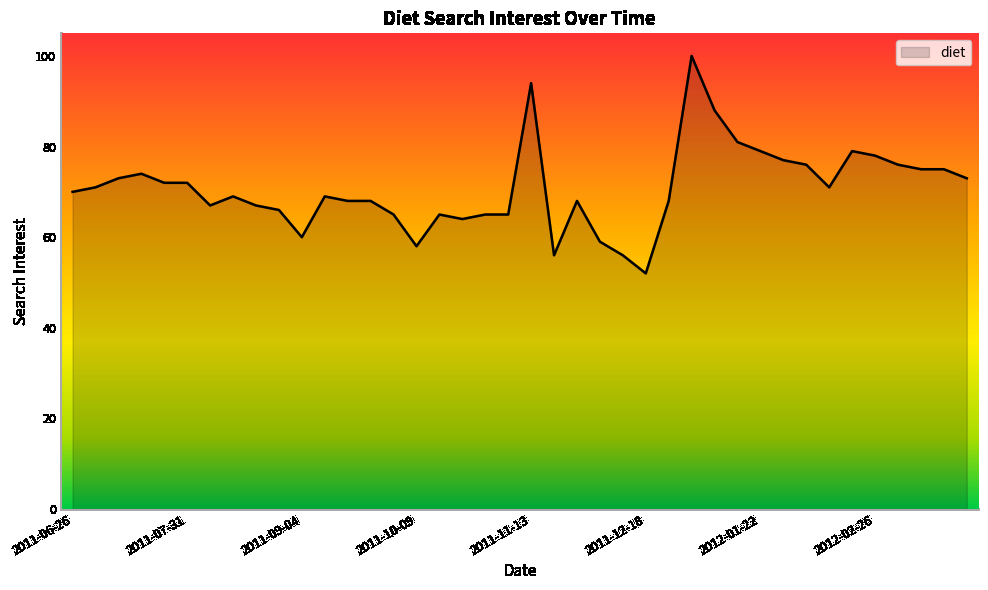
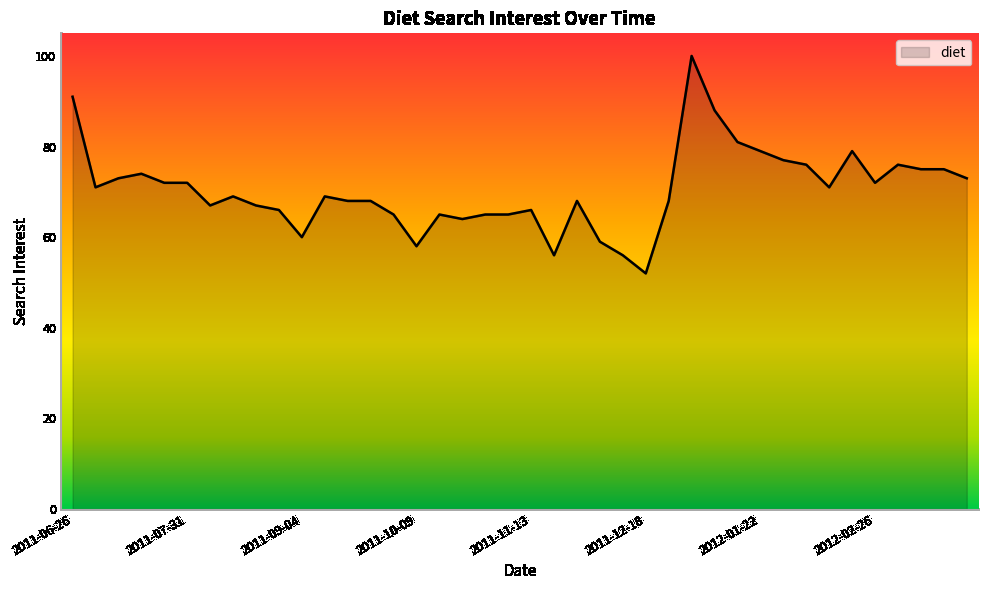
2011-06-26: 70 -> 91
2011-11-13: 94 -> 66
2012-02-26: 78 -> 72
